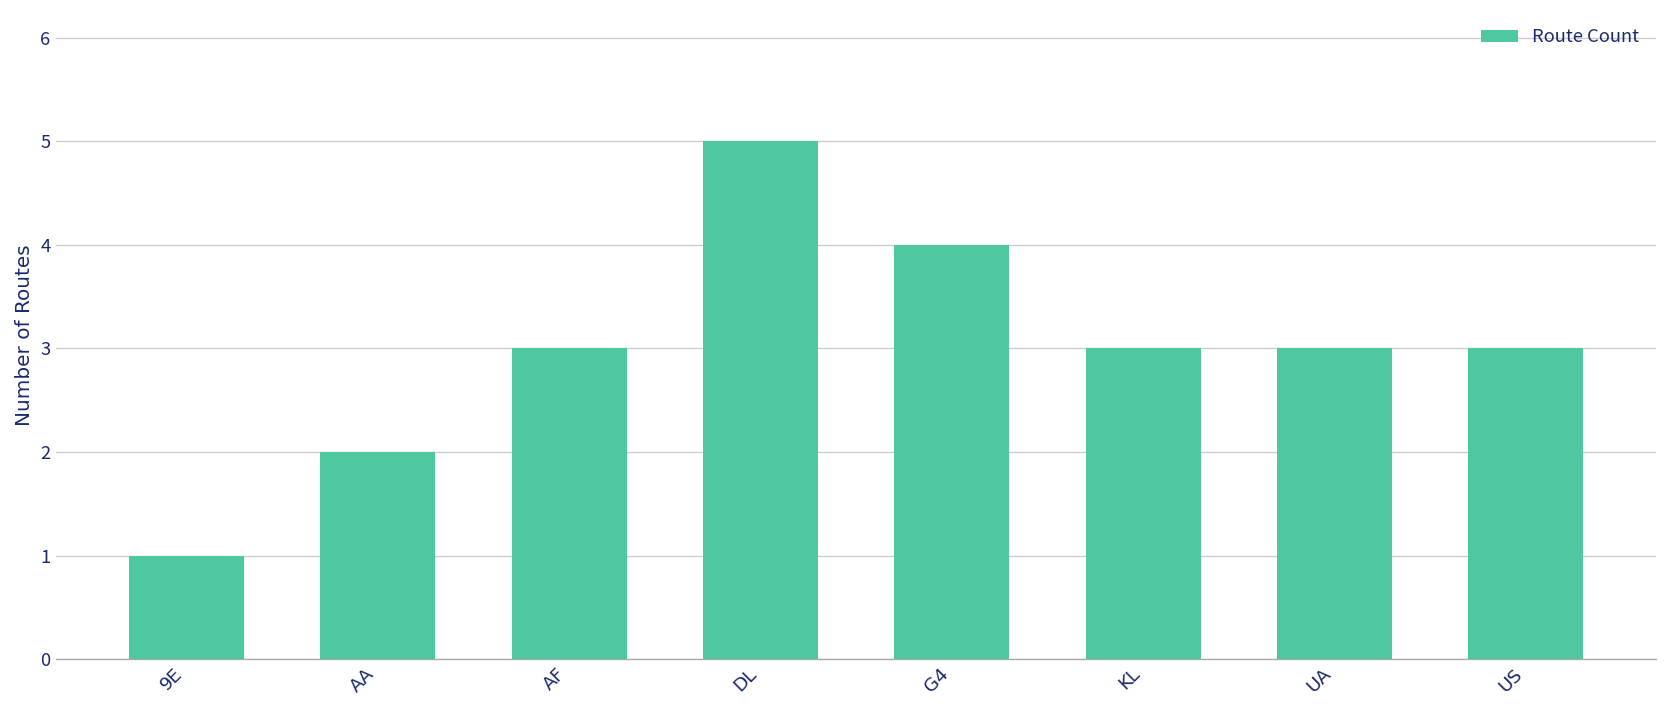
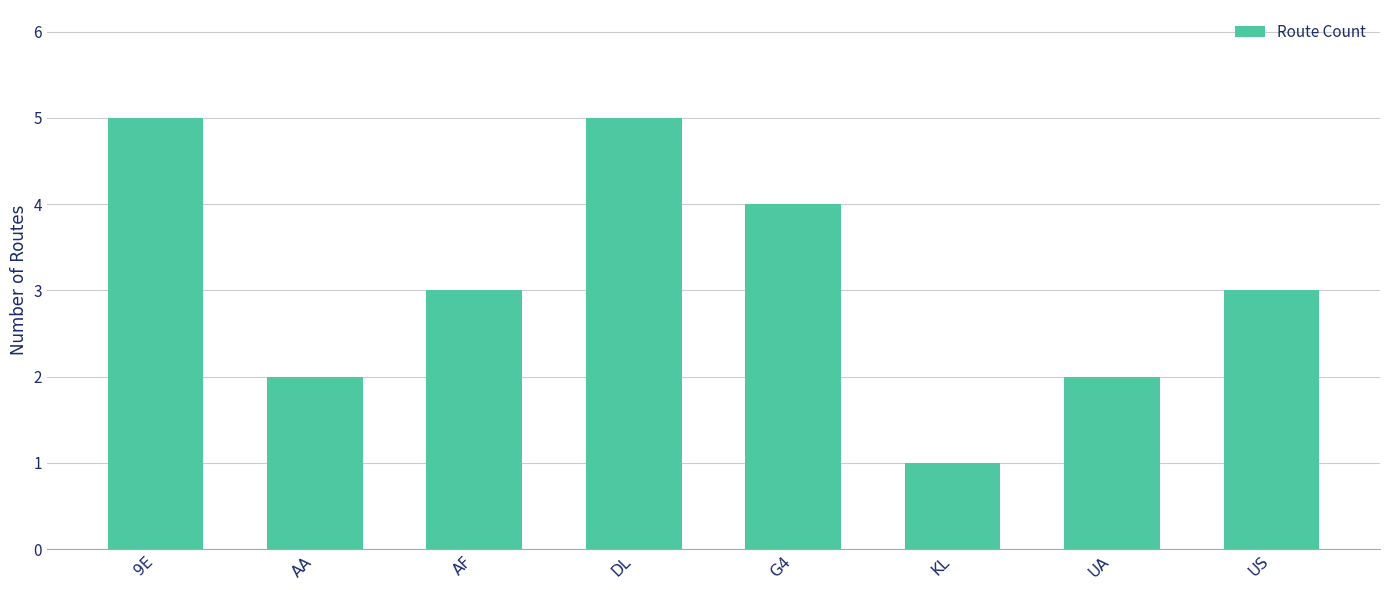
9E: 1 -> 5
KL: 3 -> 1
UA: 3 -> 2
